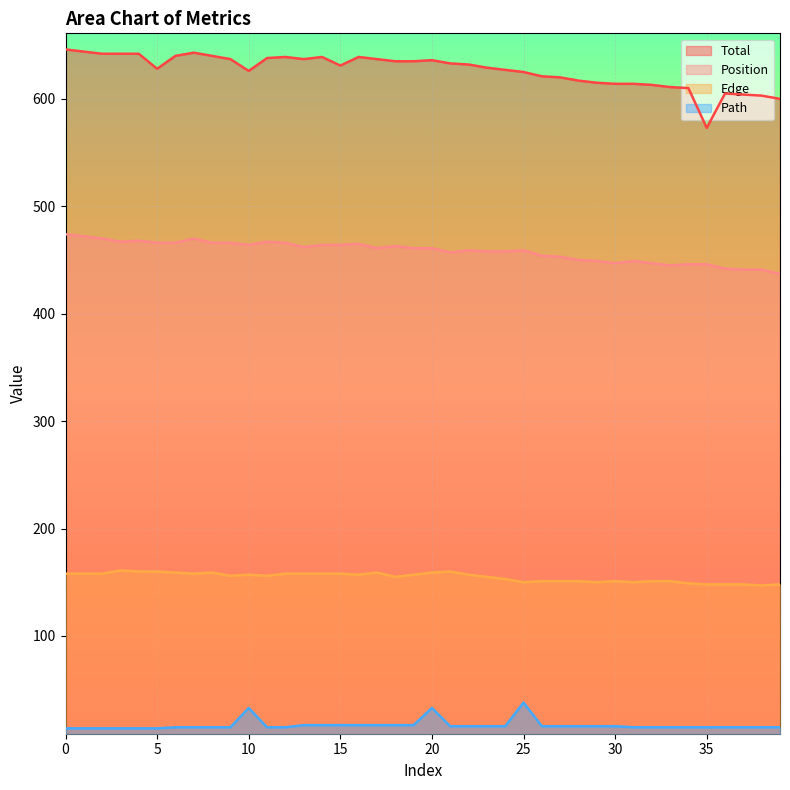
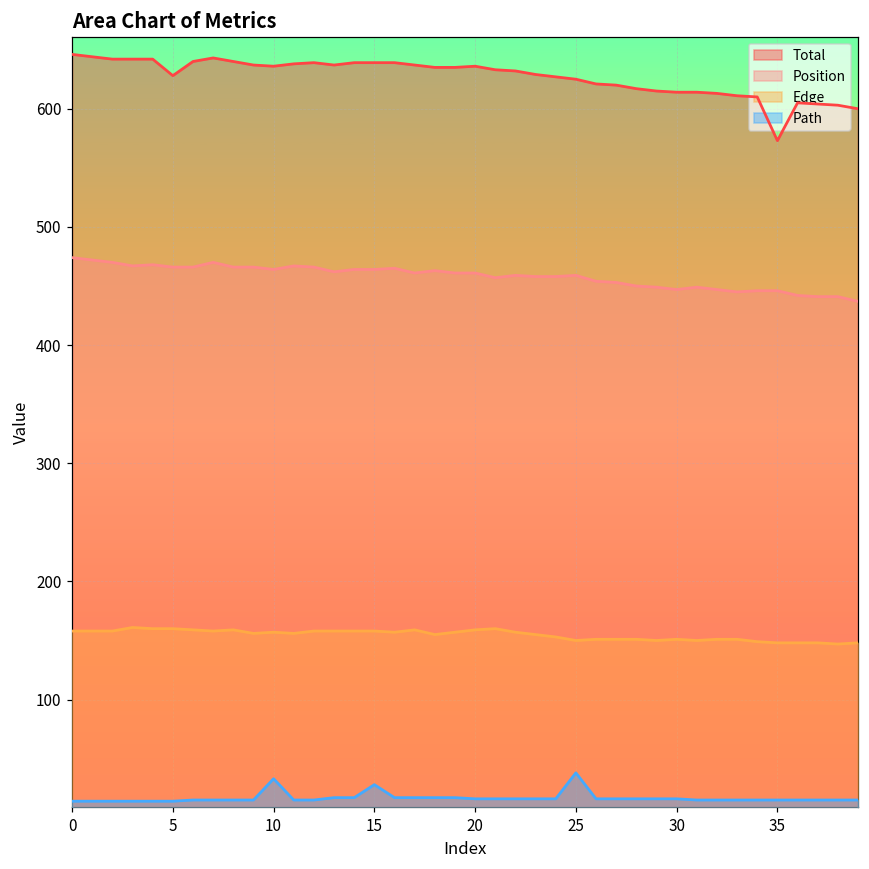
Total, 10: 626 -> 636
Total, 15: 631 -> 639
Path, 15: 17 -> 28
Path, 20: 33 -> 16
